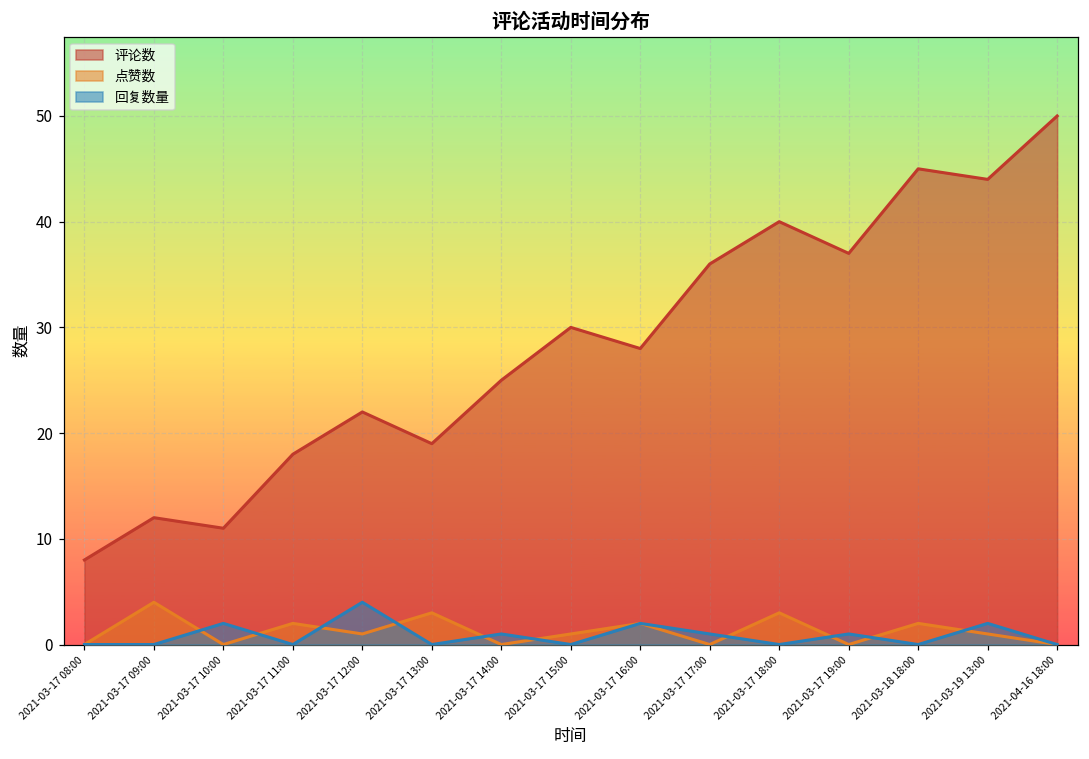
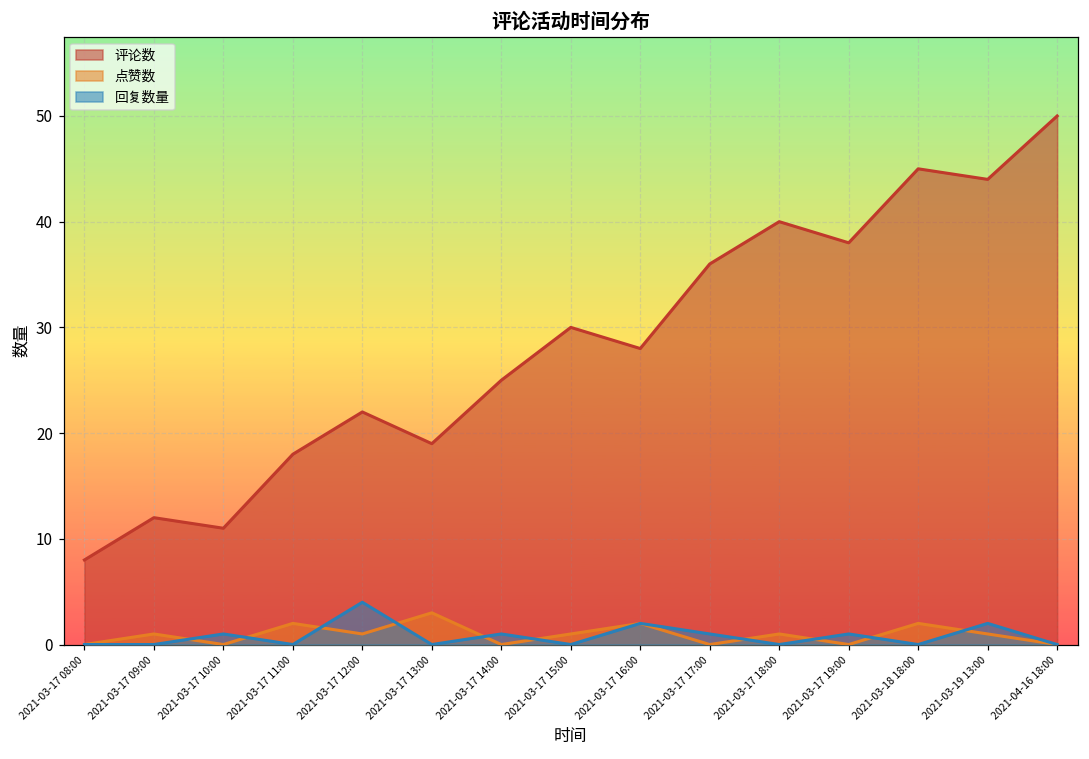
点赞数, 2021-03-17 09:00: 4 -> 1
回复数量, 2021-03-17 10:00: 2 -> 1
点赞数, 2021-03-17 18:00: 3 -> 1
评论数, 2021-03-17 19:00: 37 -> 38
